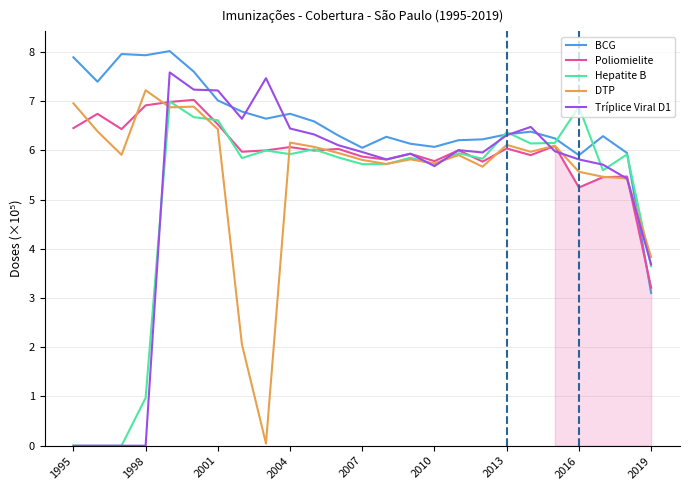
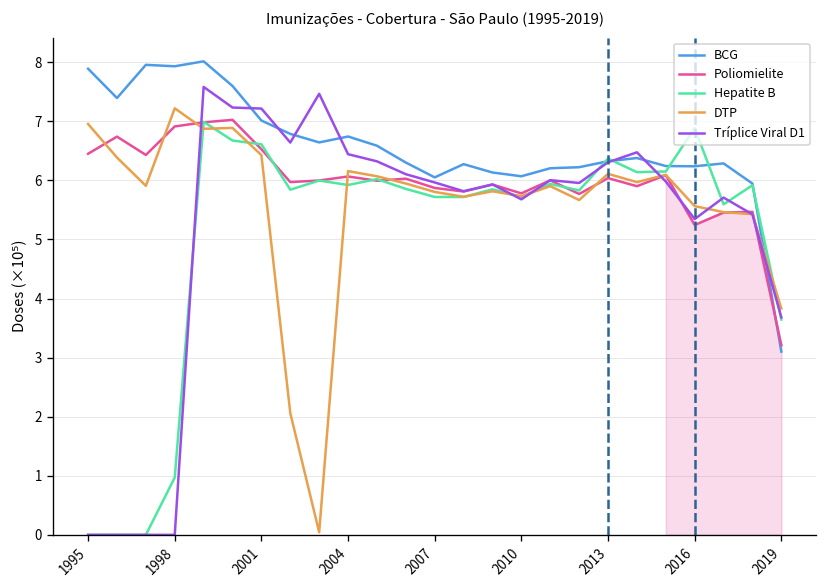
BCG, 2016: 5.9 -> 6.2
Tríplice Viral D1, 2016: 5.8 -> 5.3
